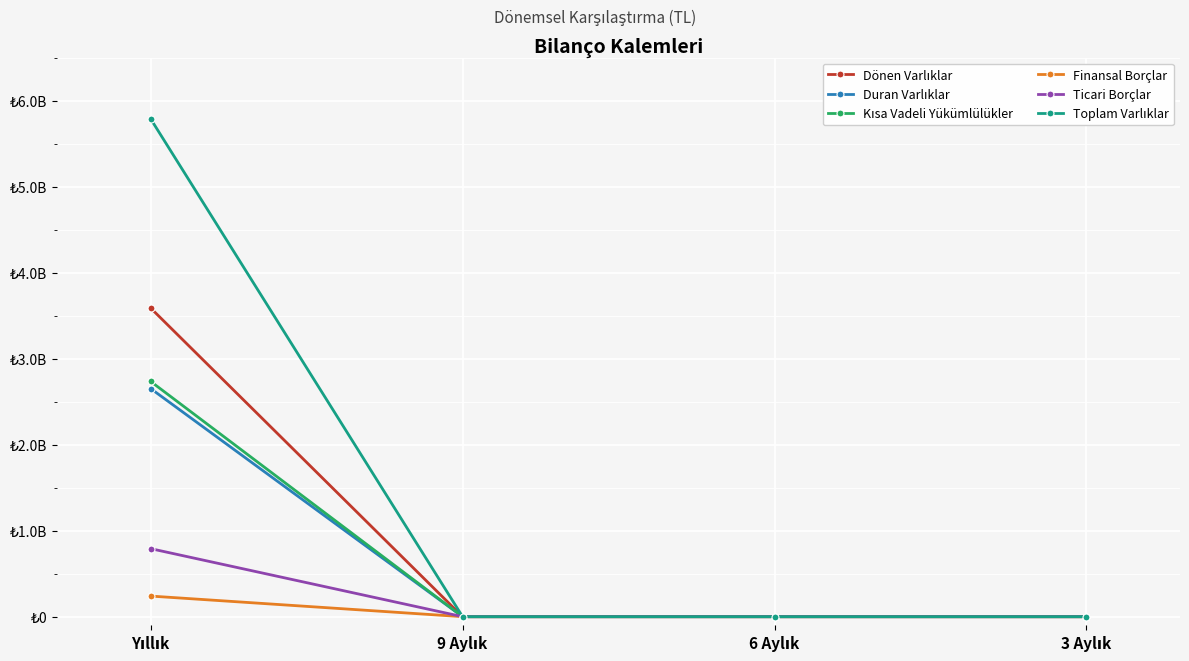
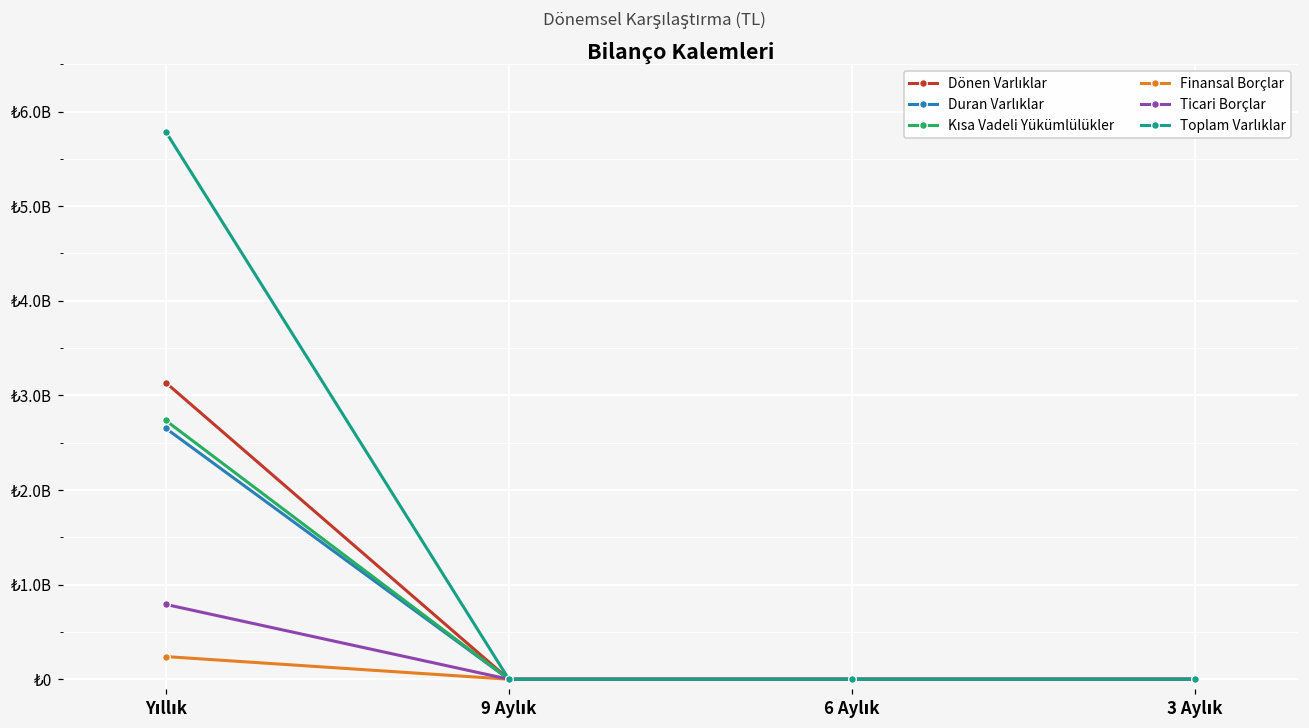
Dönen Varlıklar, Yıllık: ₺3600000000 -> ₺3100000000
